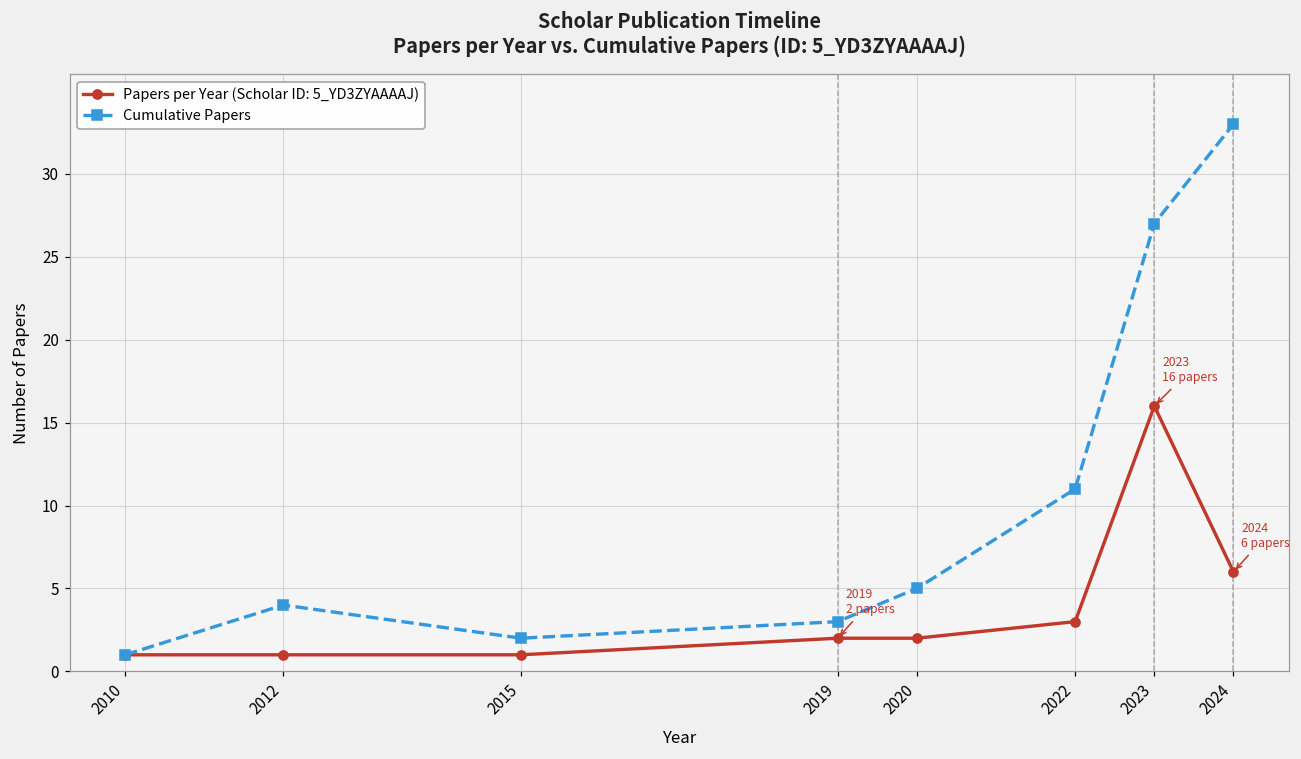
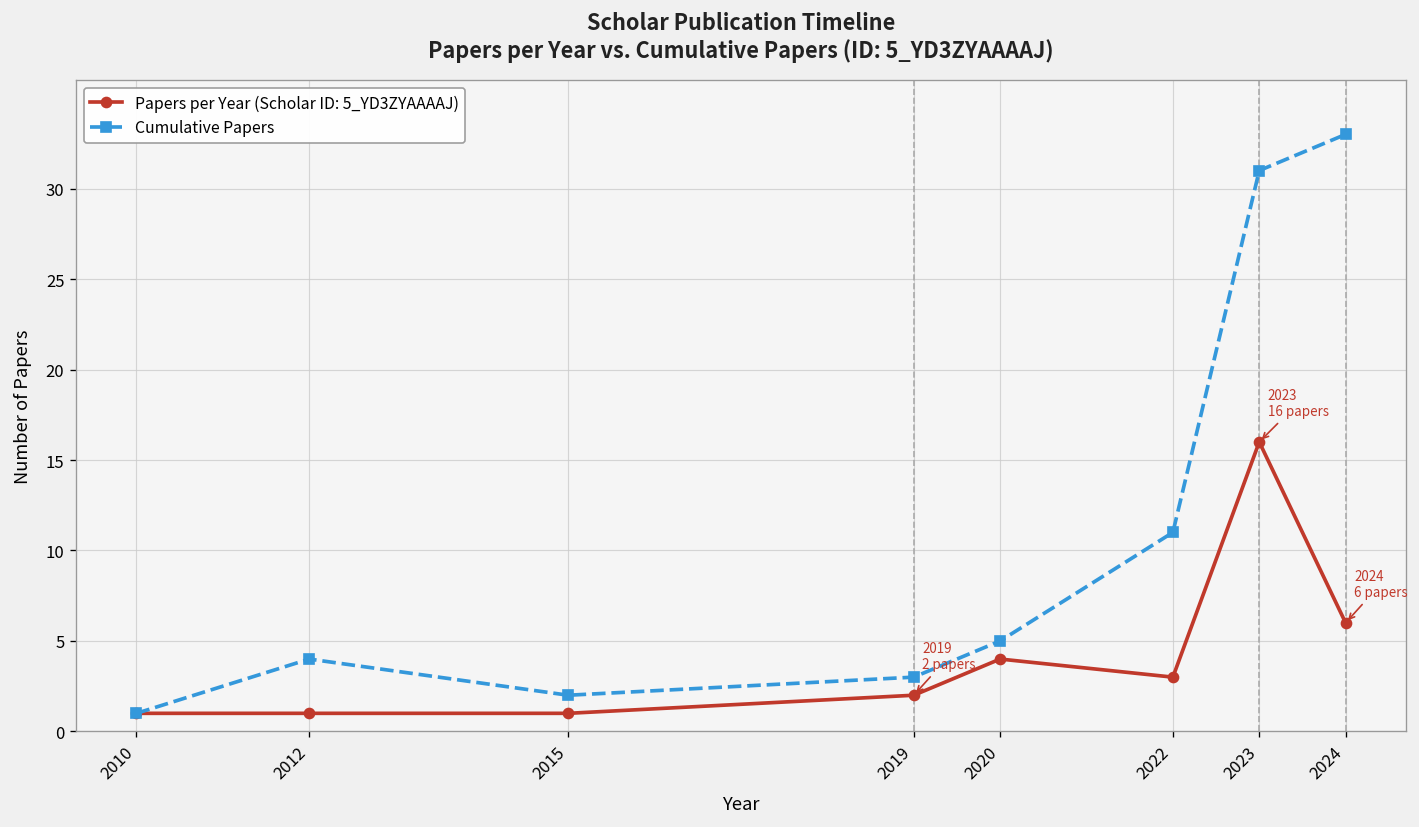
Papers per Year (Scholar ID: 5_YD3ZYAAAAJ), 2020: 2 -> 4
Cumulative Papers, 2023: 27 -> 31
